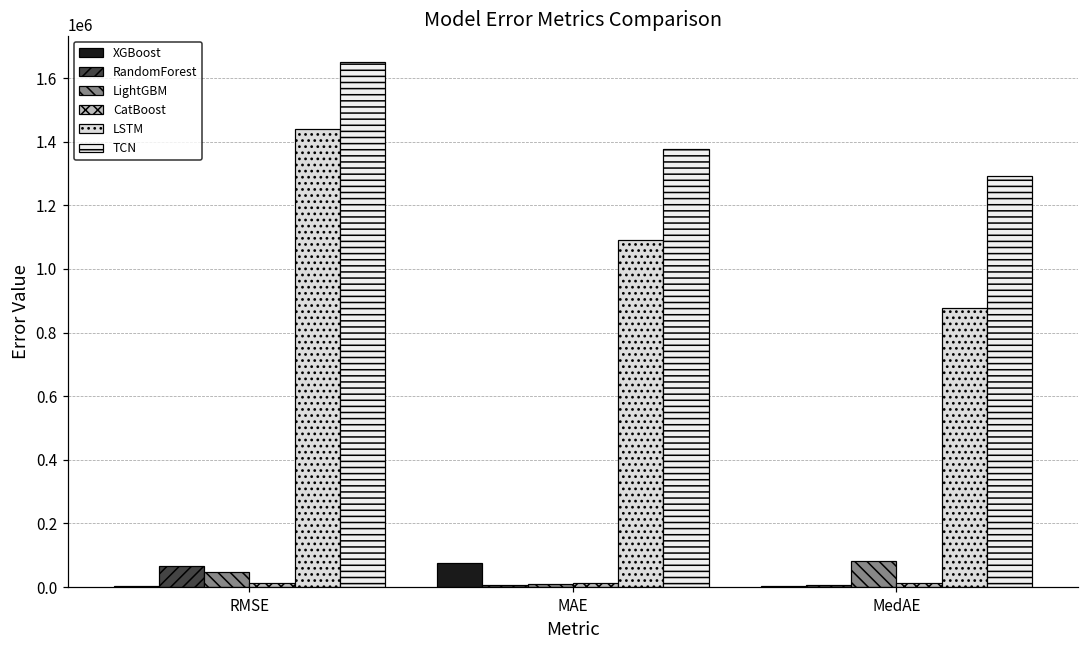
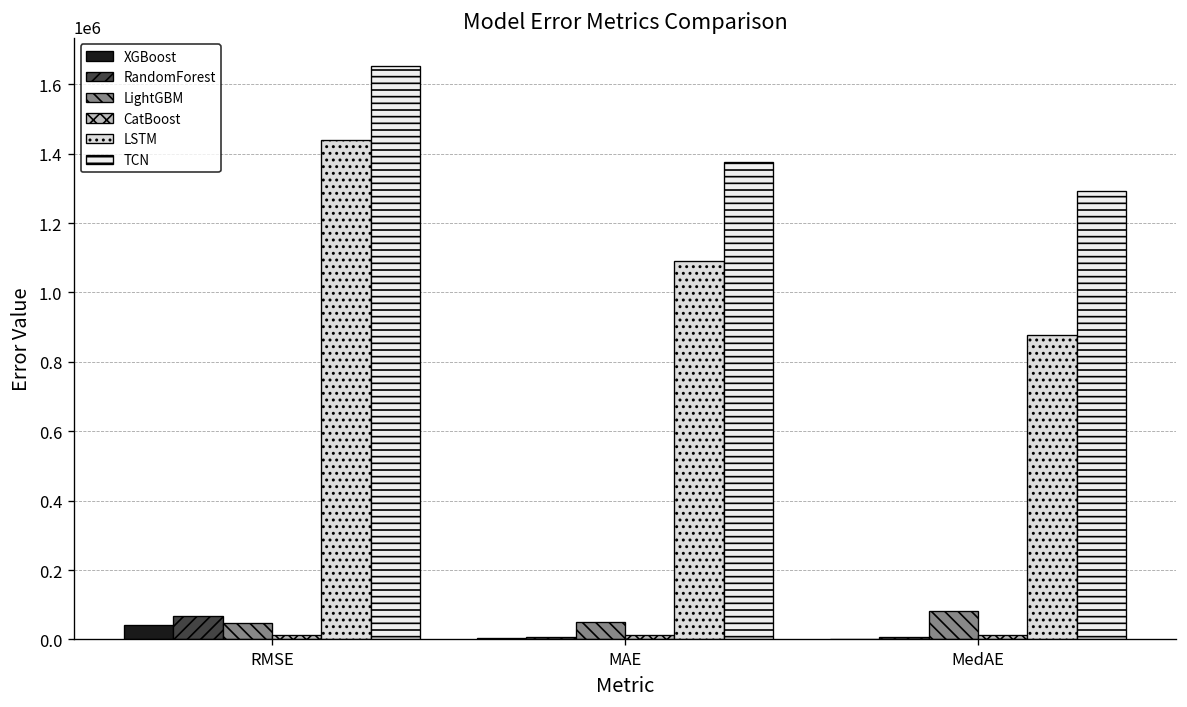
XGBoost, RMSE: 0 -> 40000
XGBoost, MAE: 80000 -> 0
LightGBM, MAE: 10000 -> 50000
